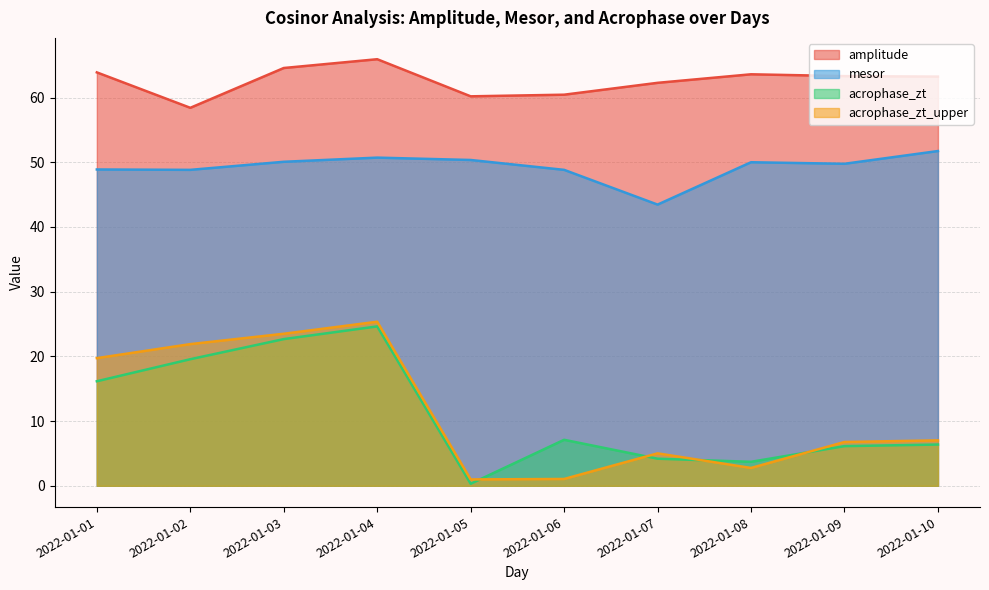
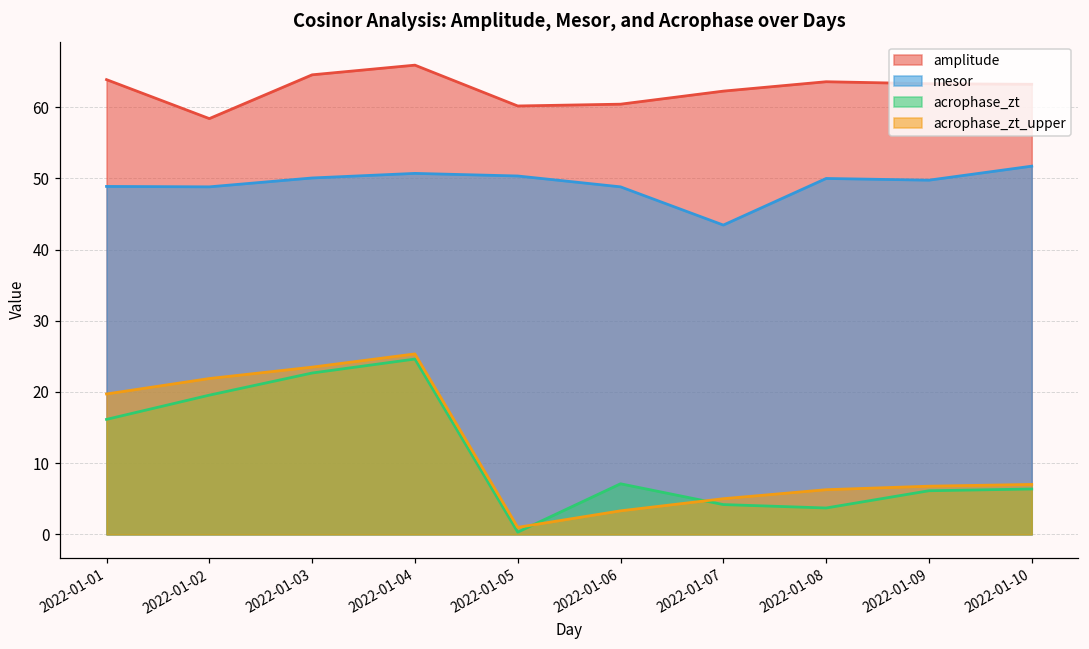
acrophase_zt_upper, 2022-01-06: 1 -> 3
acrophase_zt_upper, 2022-01-08: 3 -> 6
